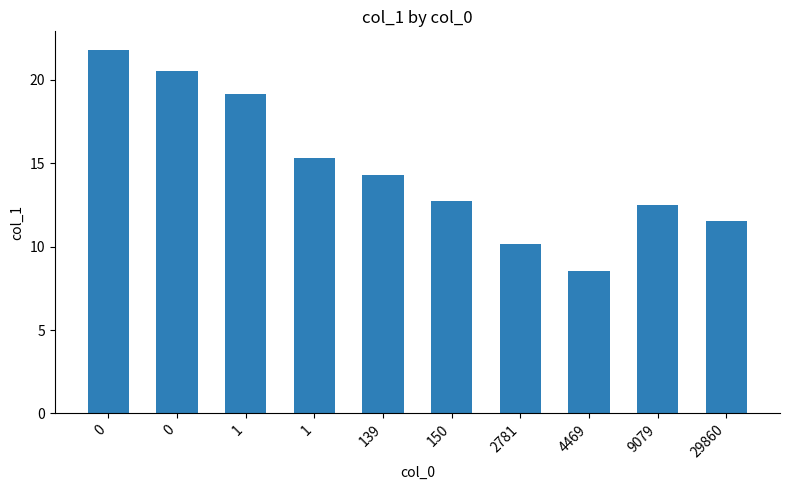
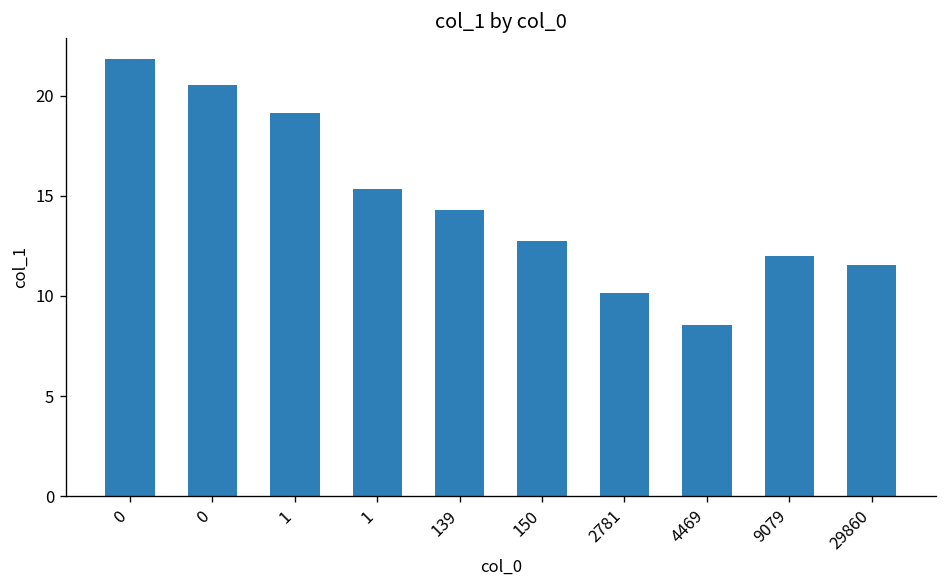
9079: 12.5 -> 12.0
